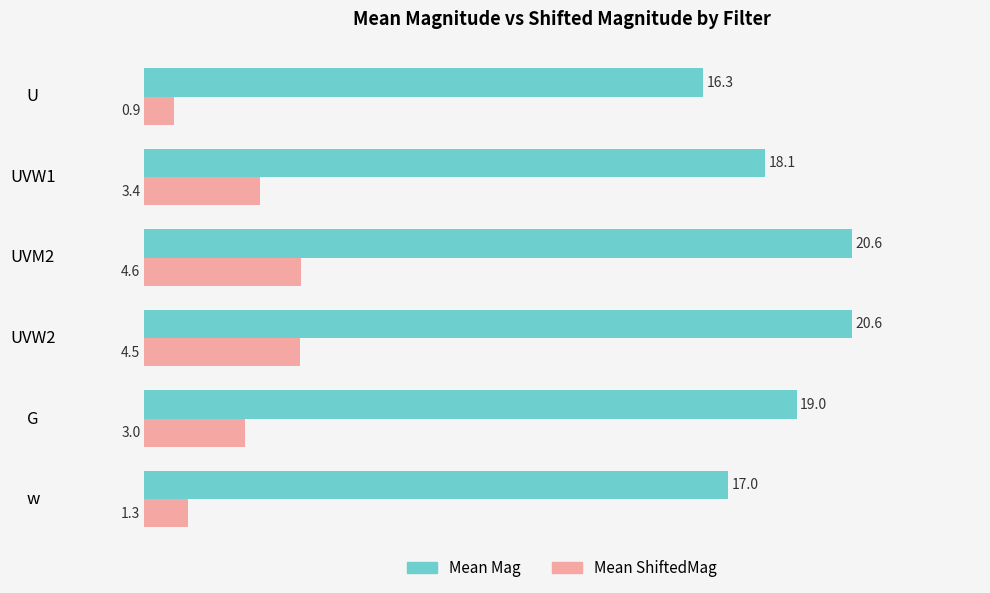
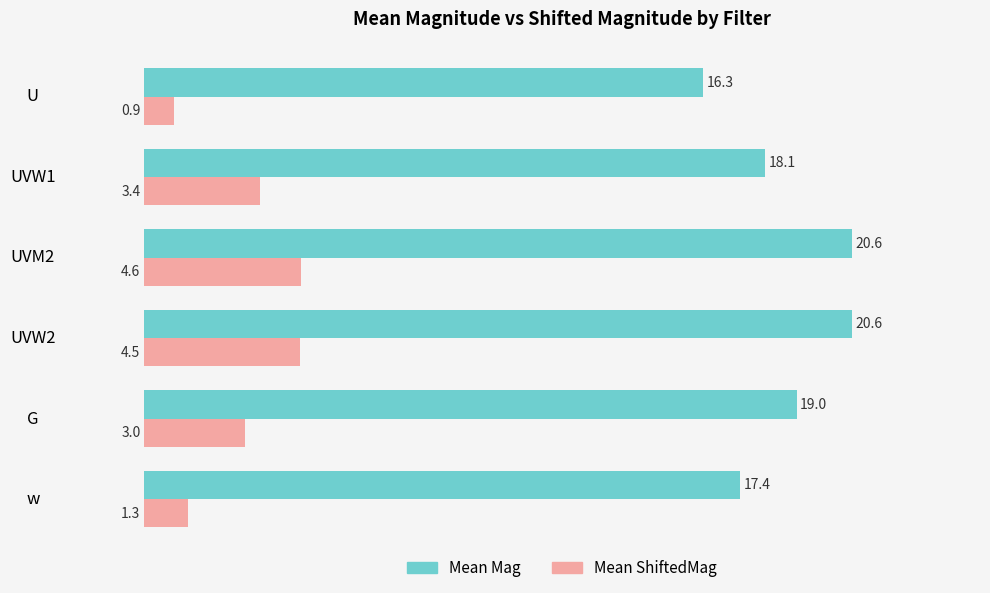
Mean Mag, w: 17.0 -> 17.4
